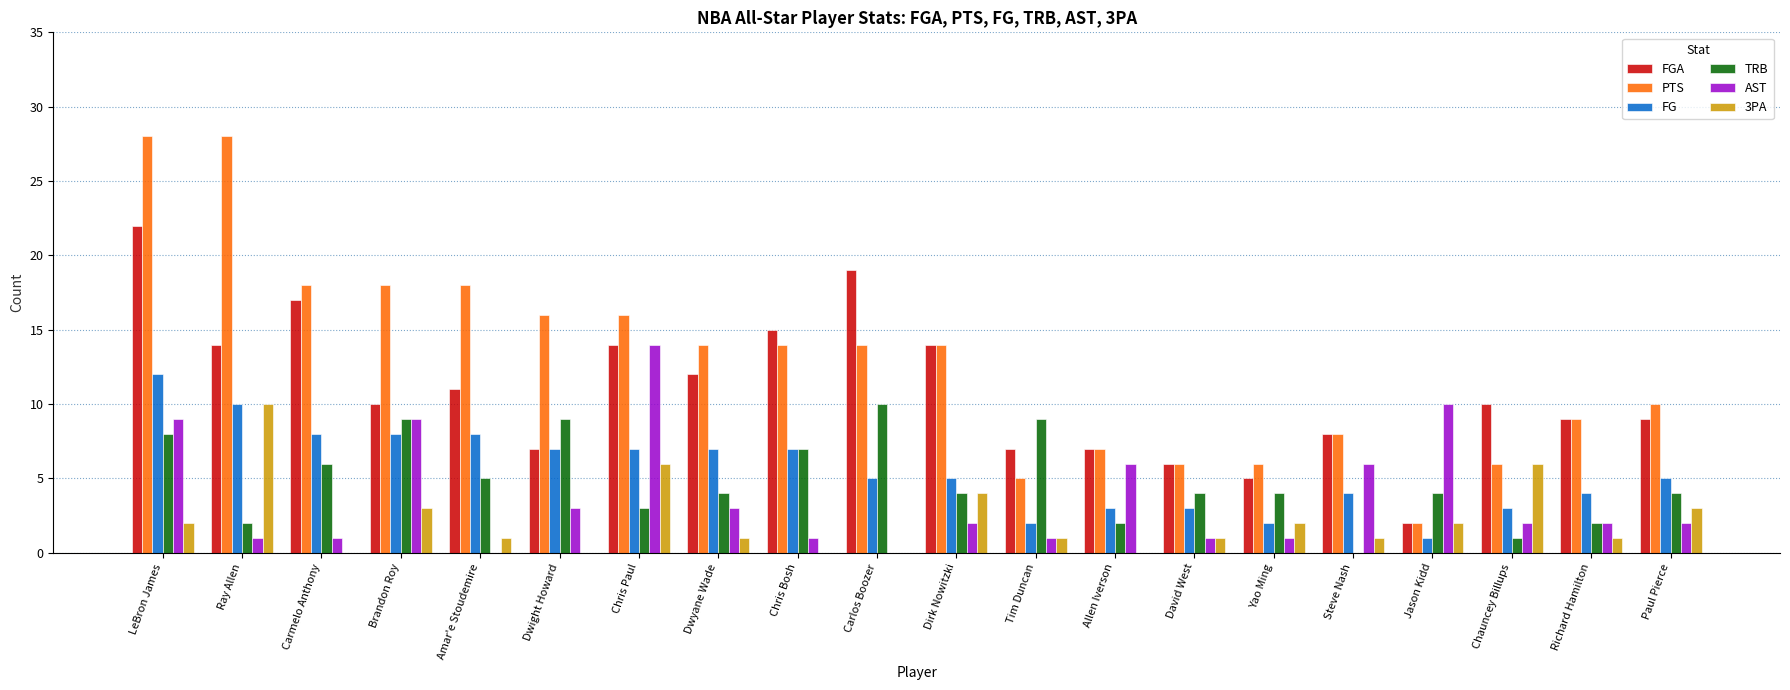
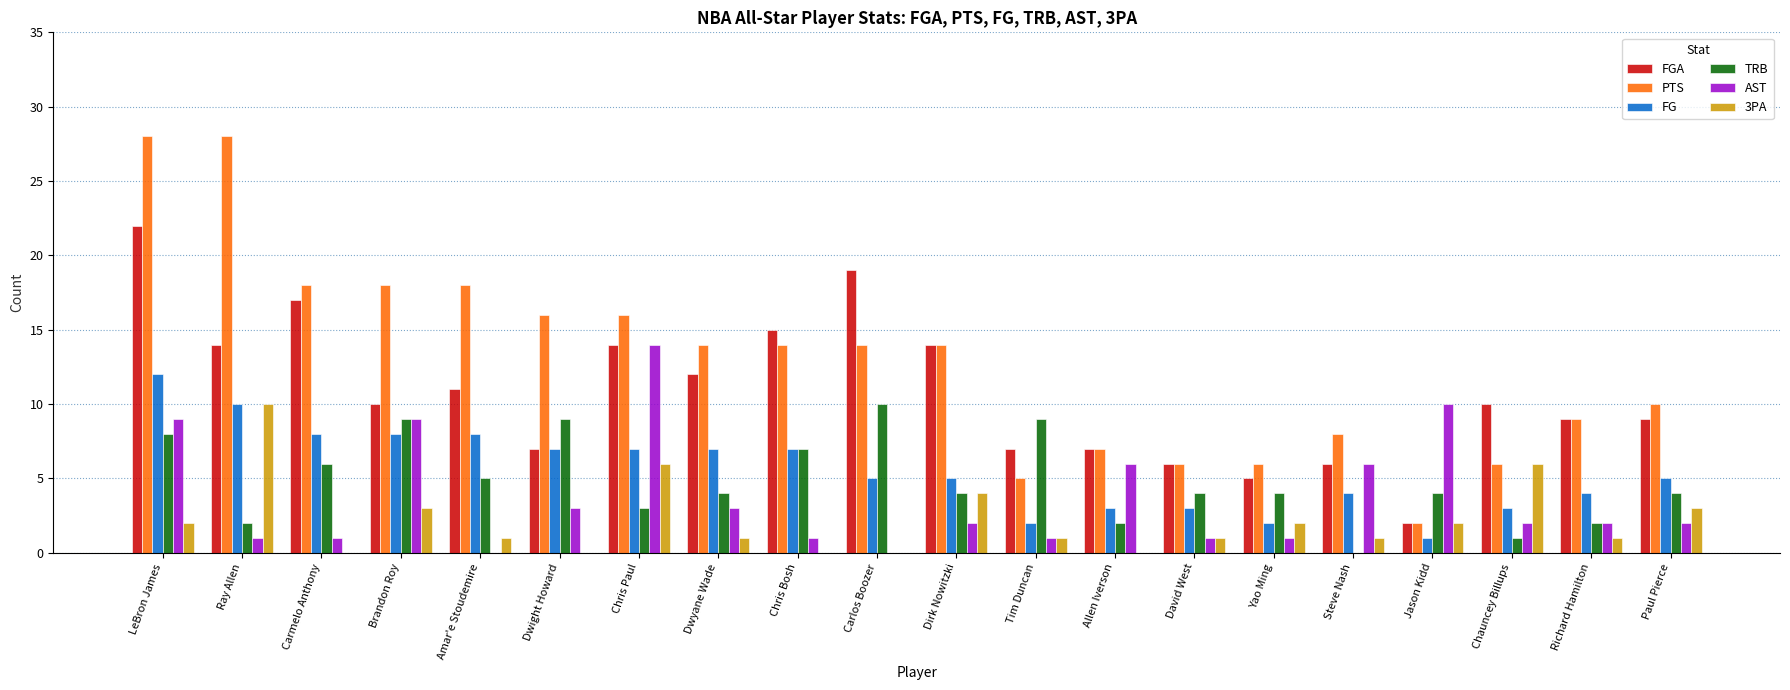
FGA, Steve Nash: 8 -> 6
